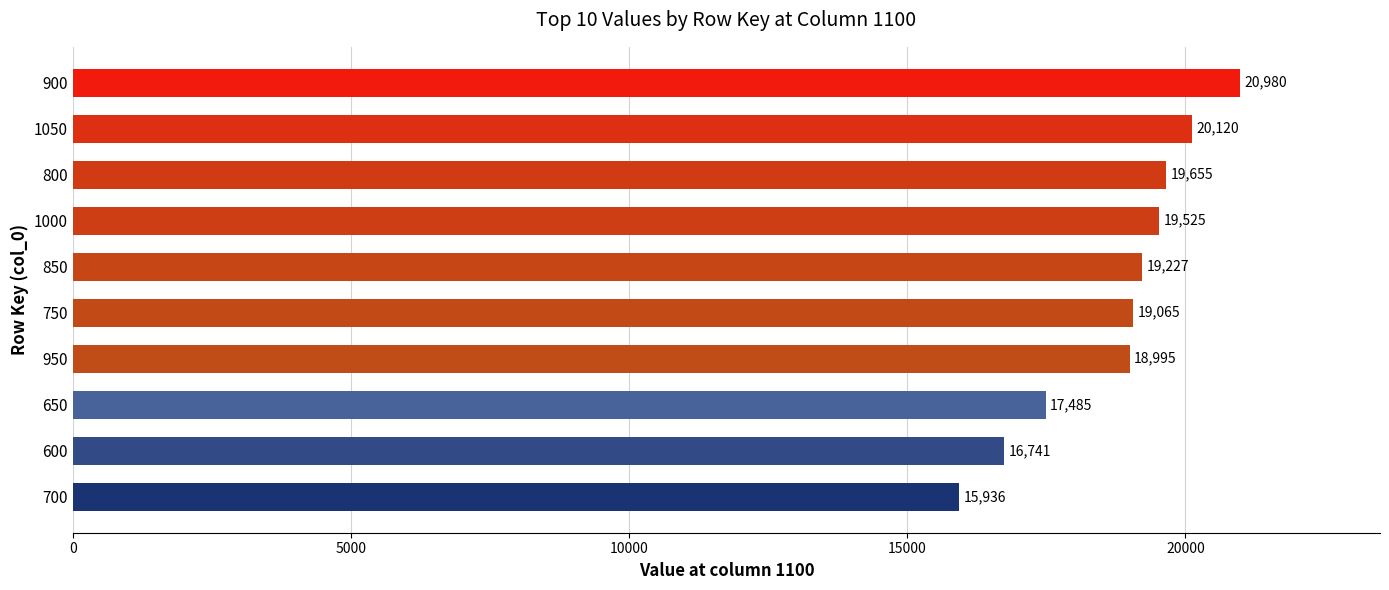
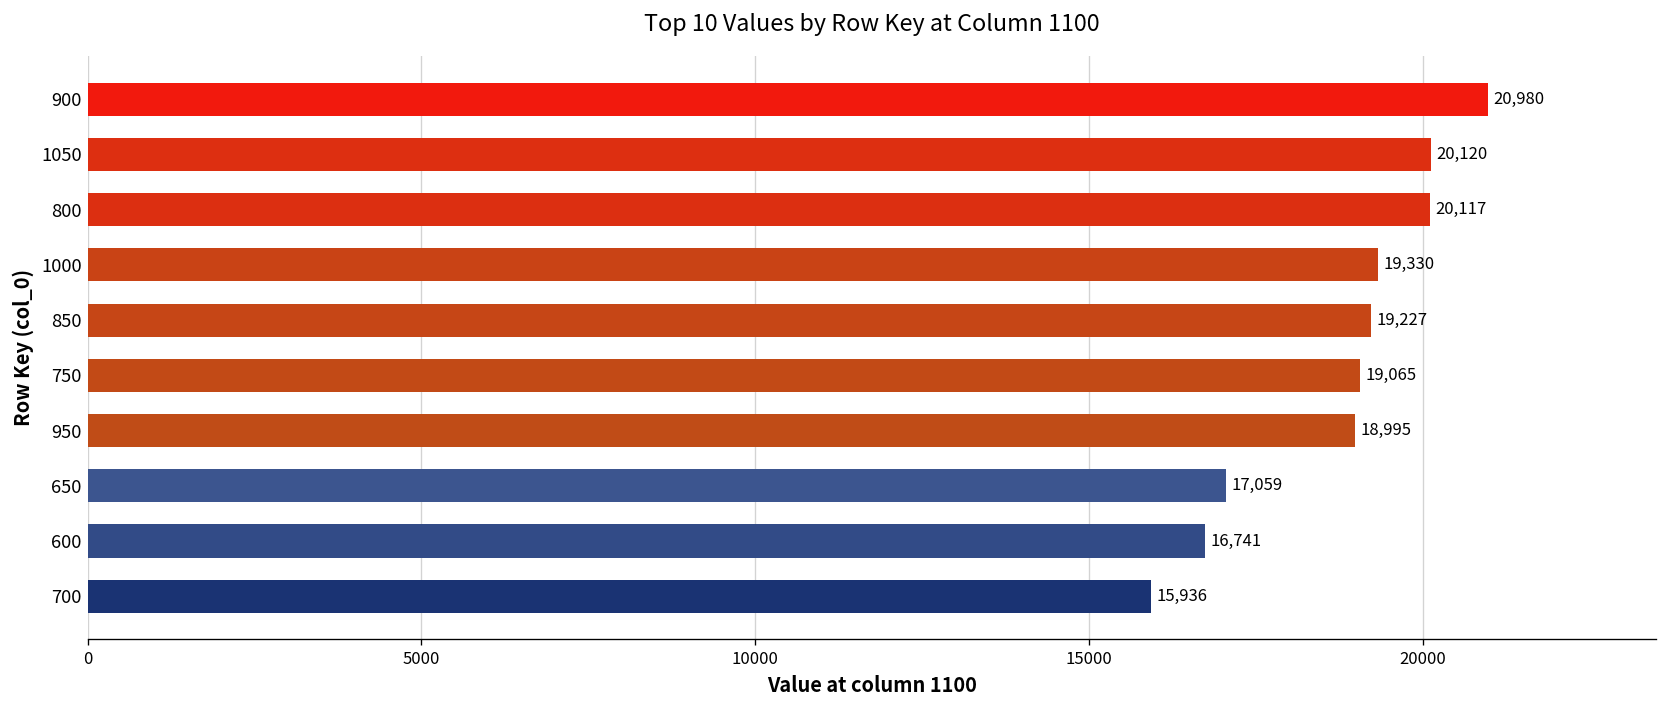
800: 19,655 -> 20,117
1000: 19,525 -> 19,330
650: 17,485 -> 17,059
